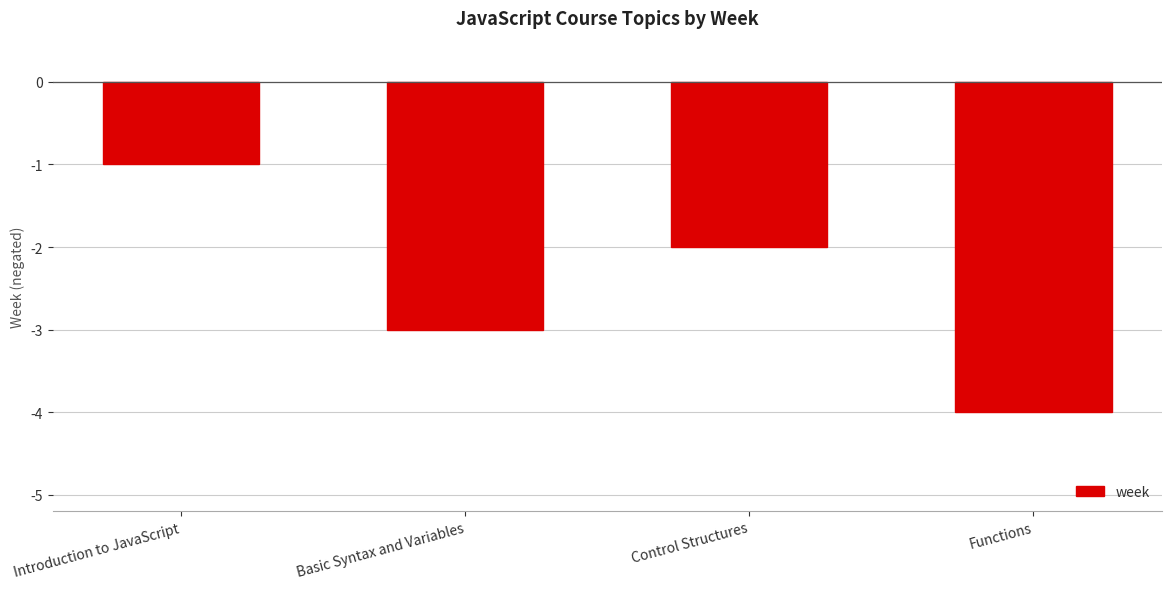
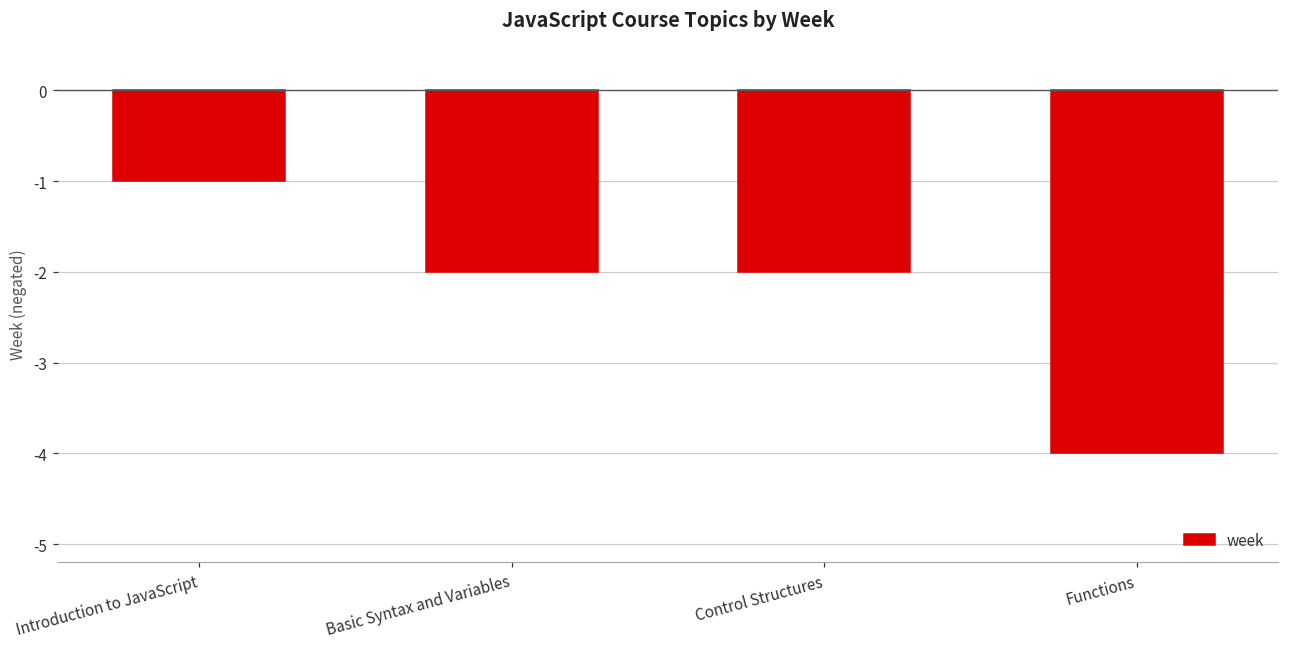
Basic Syntax and Variables: -3.0 -> -2.0
